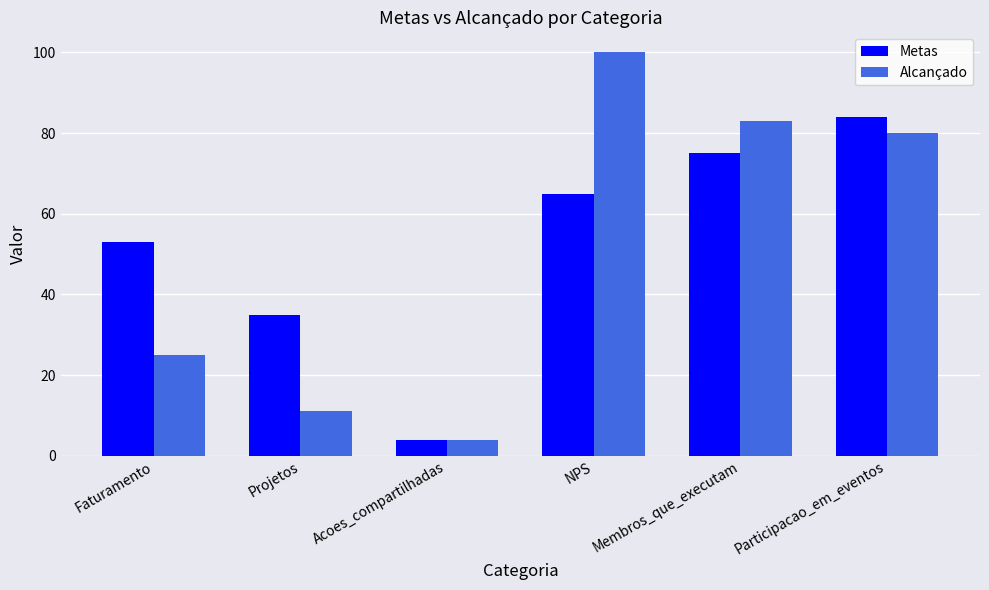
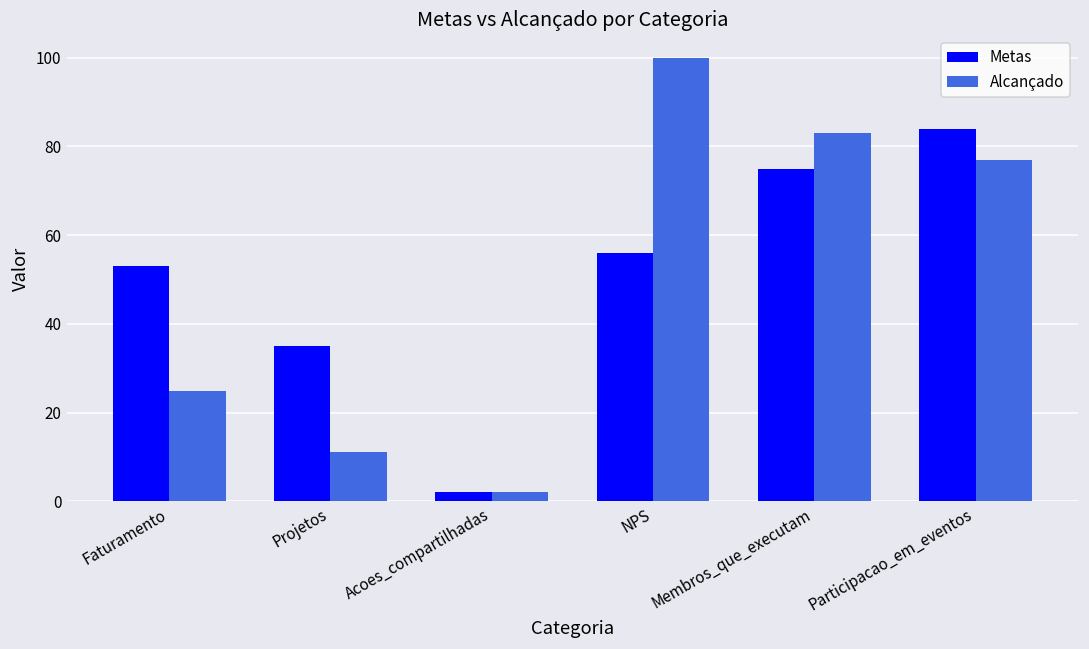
Metas, Acoes_compartilhadas: 4 -> 2
Alcançado, Acoes_compartilhadas: 4 -> 2
Metas, NPS: 65 -> 56
Alcançado, Participacao_em_eventos: 80 -> 77
